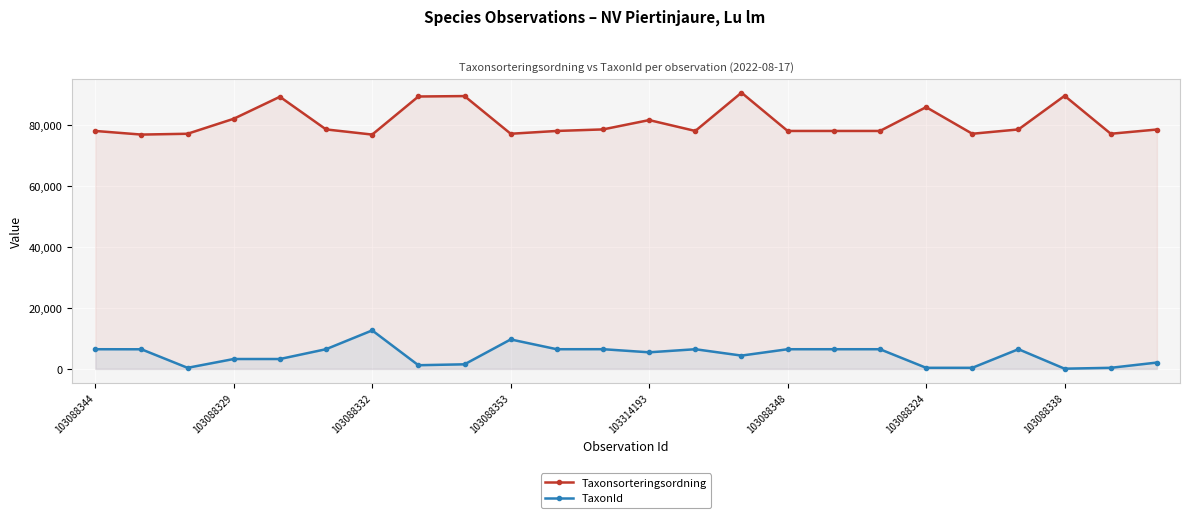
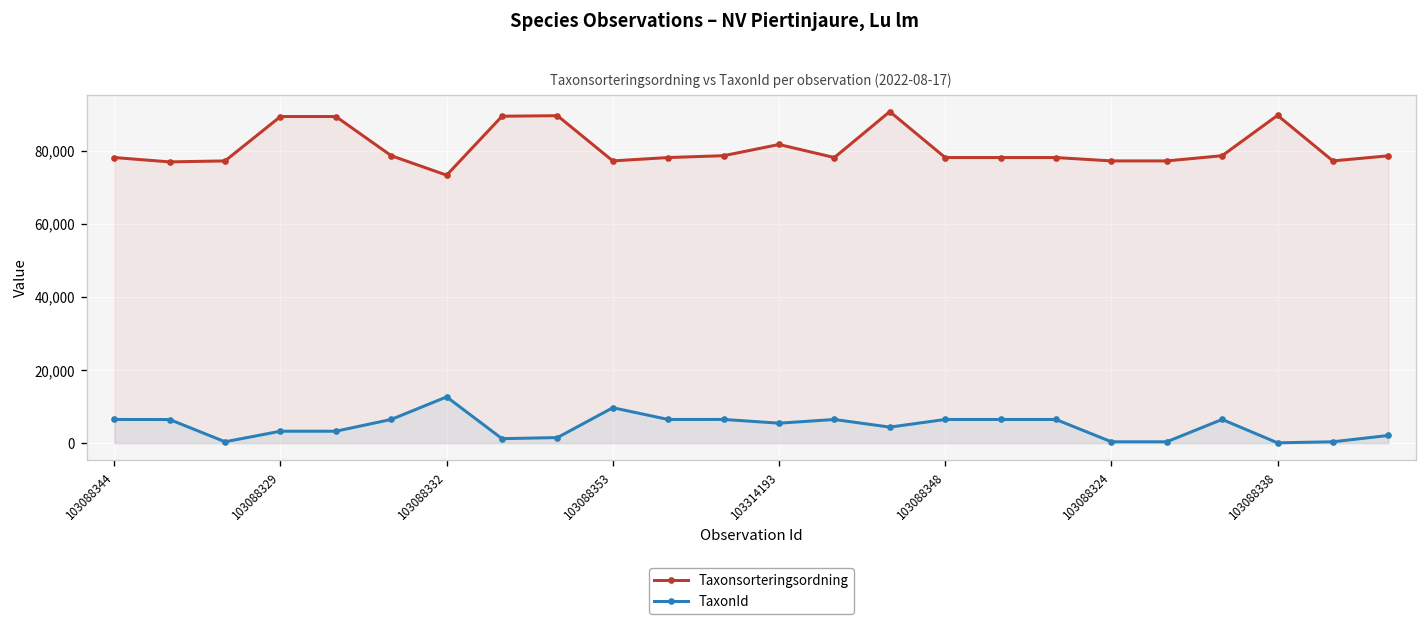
Taxonsorteringsordning, 103088329: 82,000 -> 89,000
Taxonsorteringsordning, 103088332: 77,000 -> 73,000
Taxonsorteringsordning, 103088324: 86,000 -> 77,000
